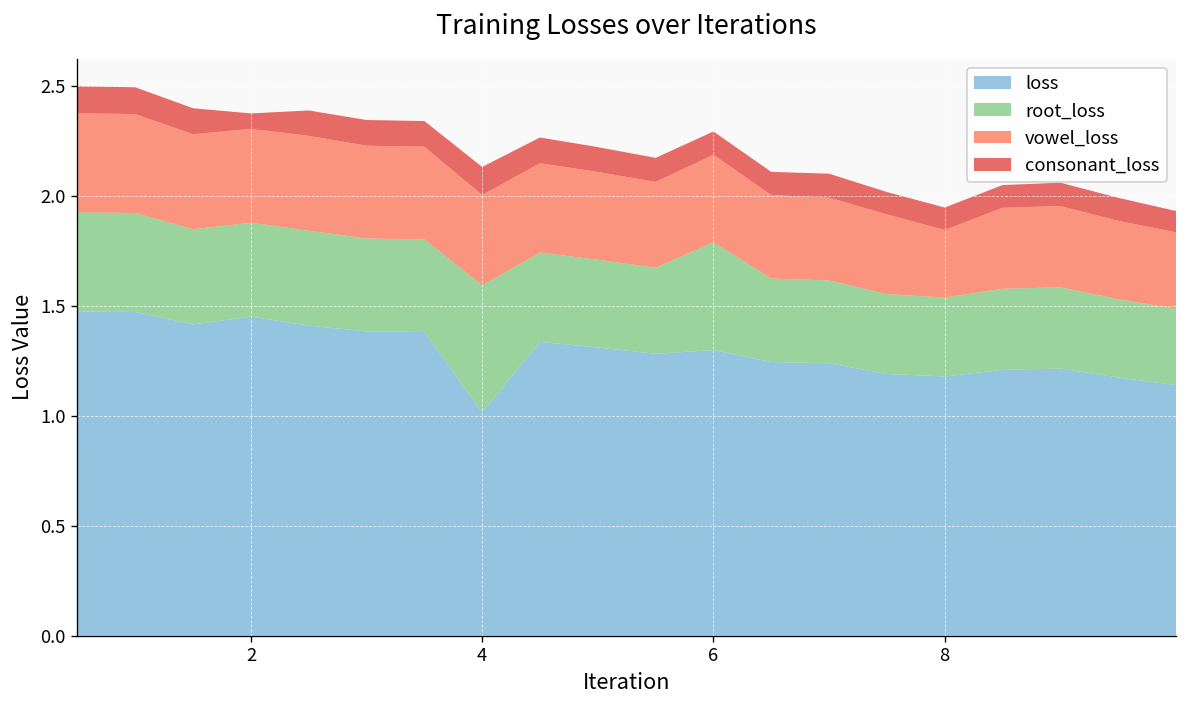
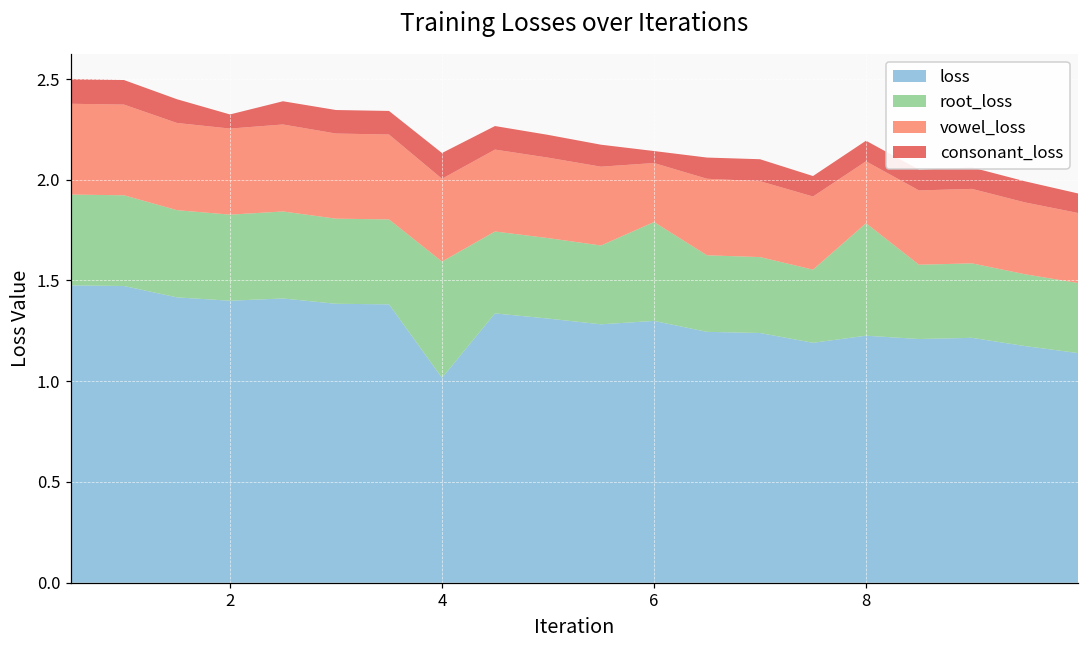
loss, 2: 1.45 -> 1.40
vowel_loss, 6: 0.40 -> 0.29
consonant_loss, 6: 0.11 -> 0.06
loss, 8: 1.18 -> 1.23
root_loss, 8: 0.36 -> 0.56
